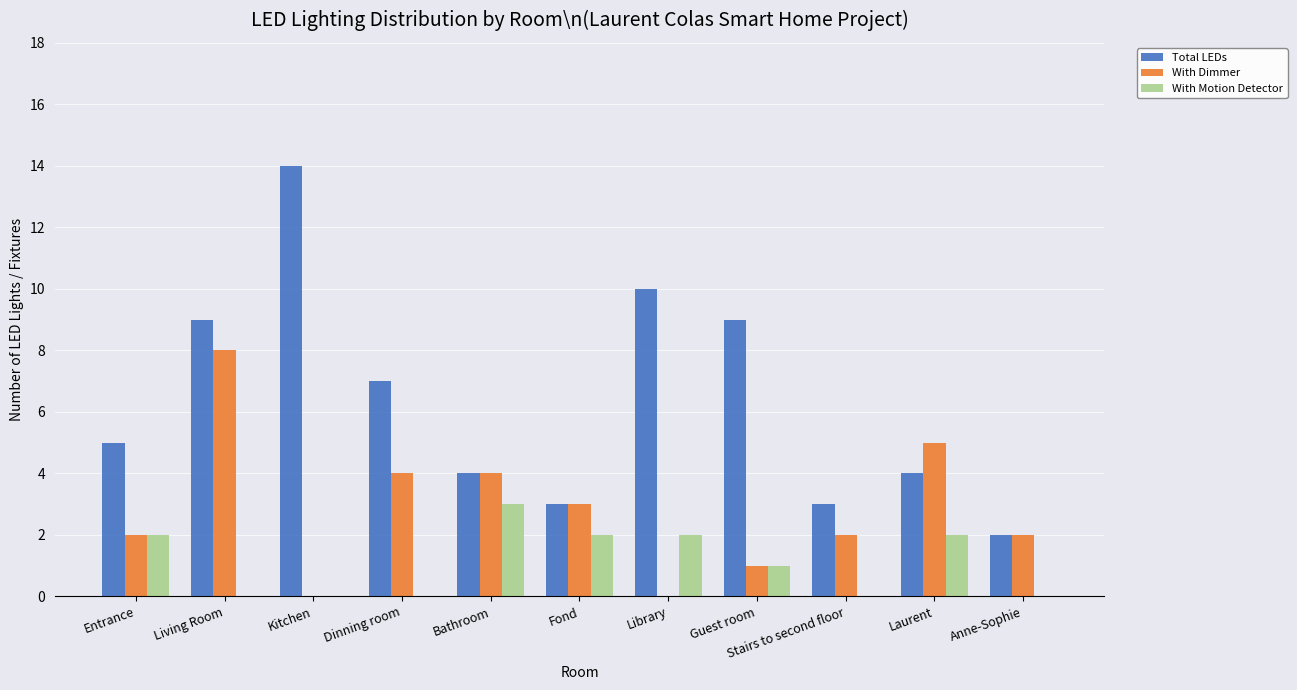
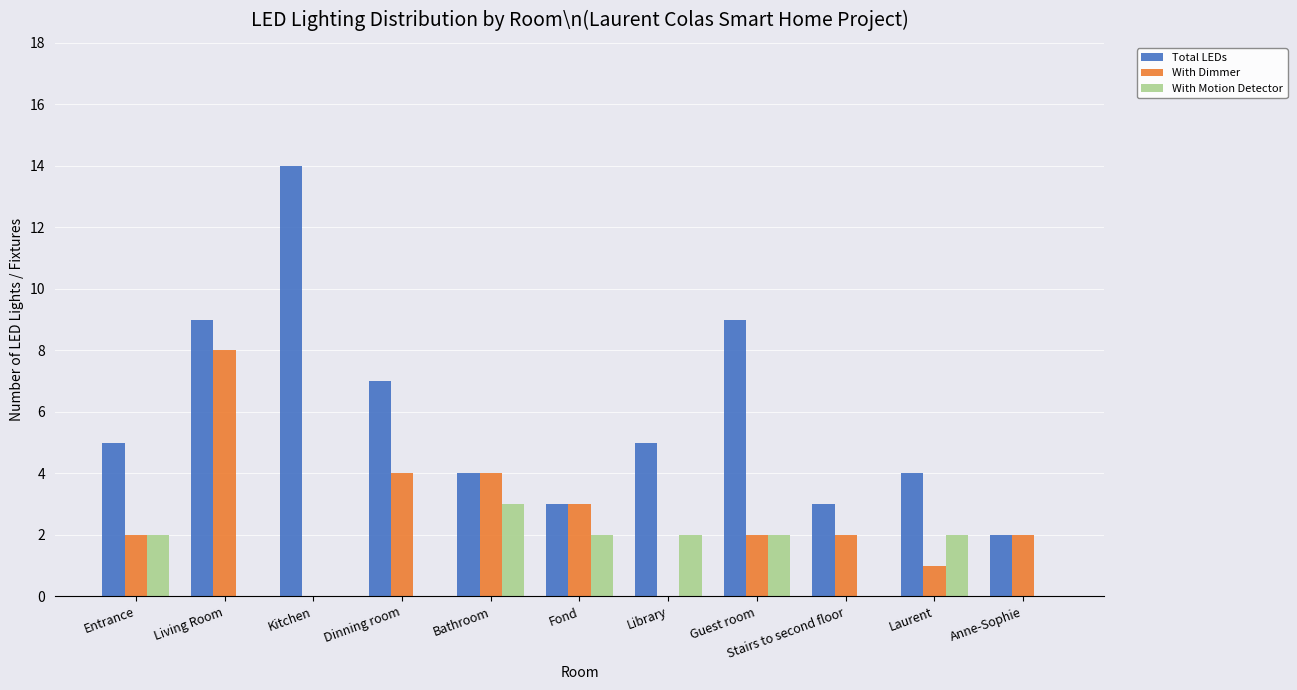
Total LEDs, Library: 10 -> 5
With Dimmer, Guest room: 1 -> 2
With Motion Detector, Guest room: 1 -> 2
With Dimmer, Laurent: 5 -> 1
